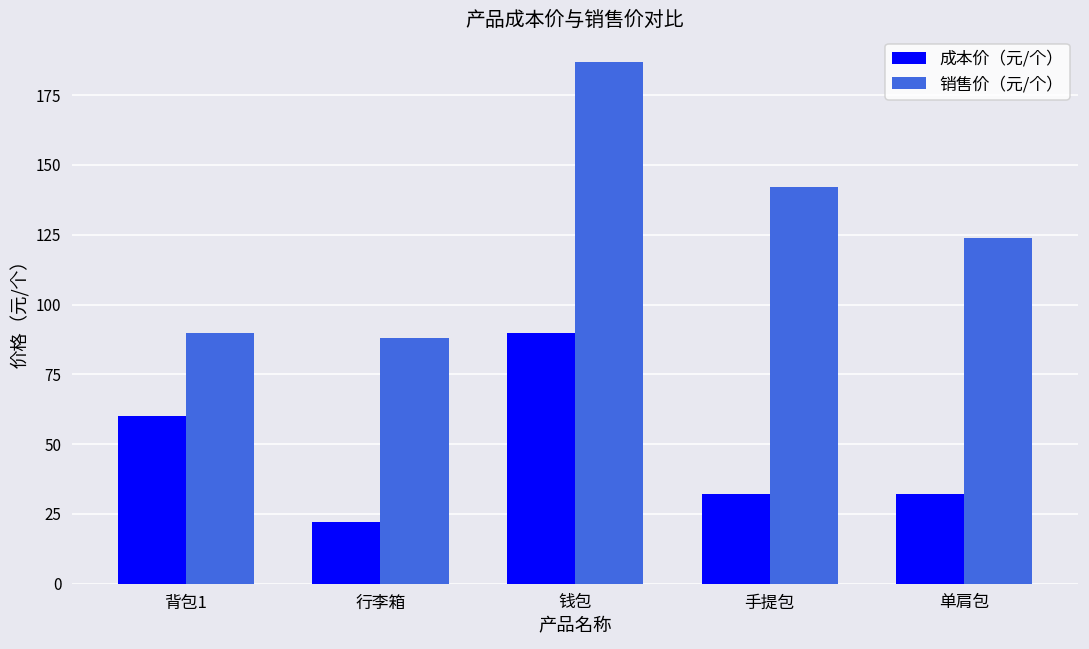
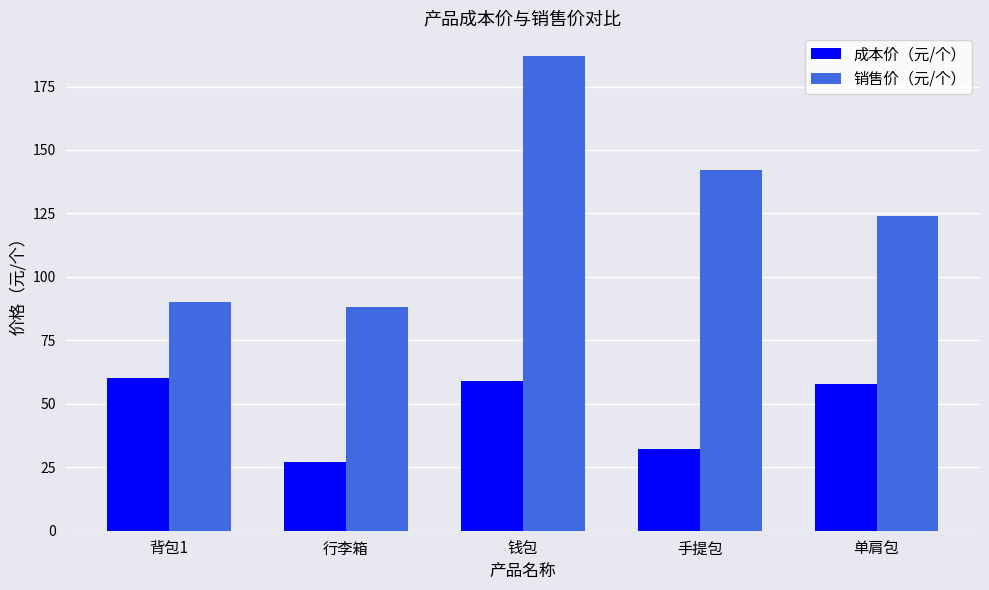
成本价（元/个）, 行李箱: 22 -> 27
成本价（元/个）, 钱包: 90 -> 59
成本价（元/个）, 单肩包: 32 -> 58
